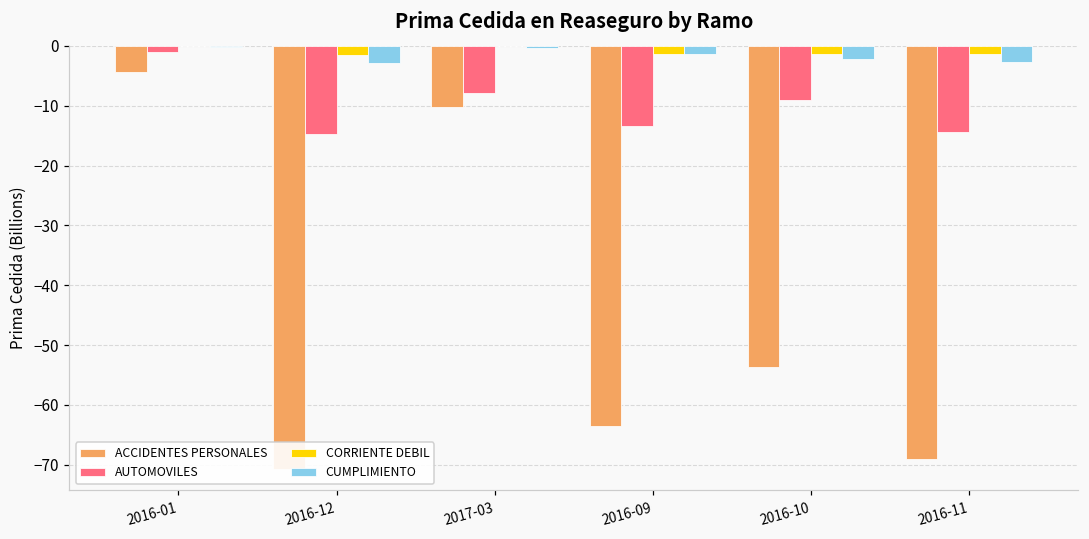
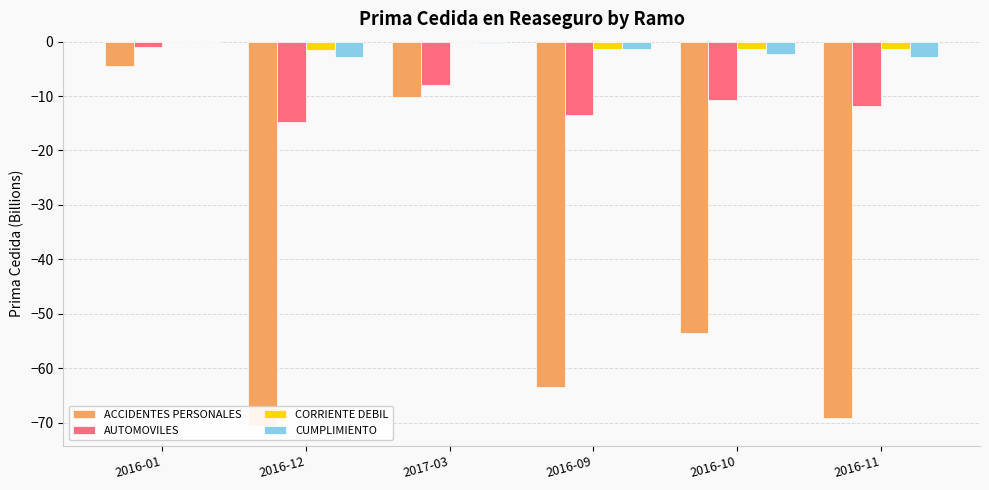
AUTOMOVILES, 2016-10: -9 -> -11
AUTOMOVILES, 2016-11: -14 -> -12
